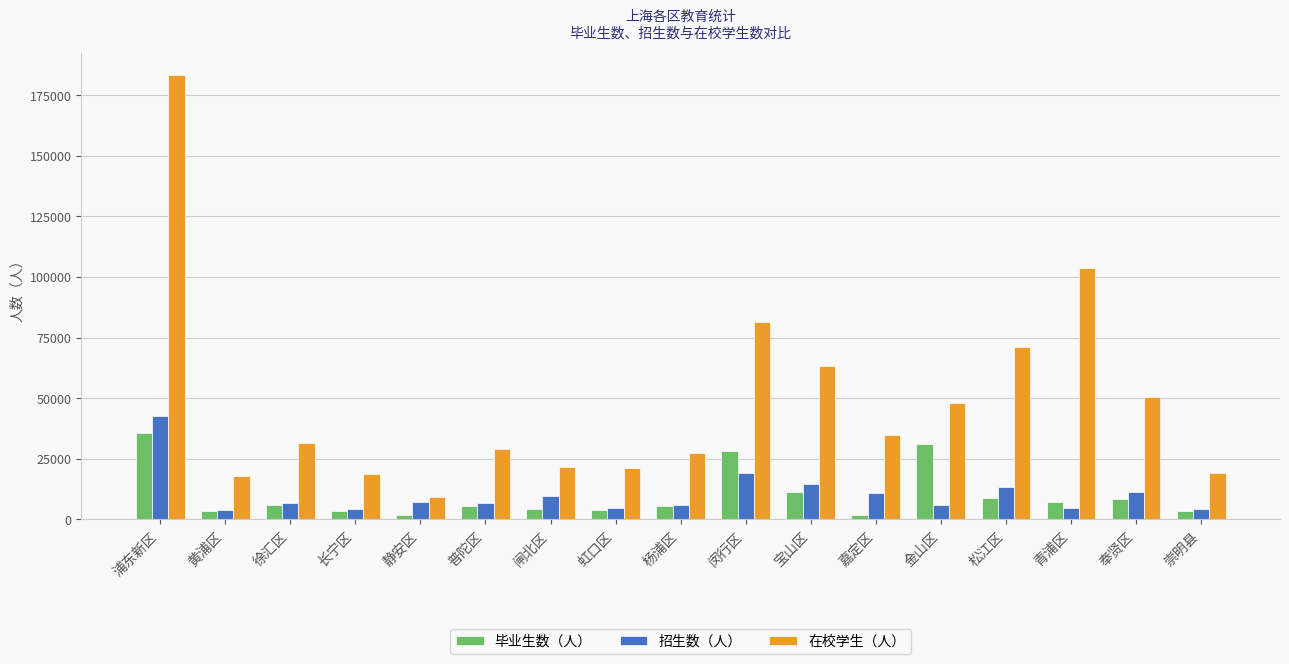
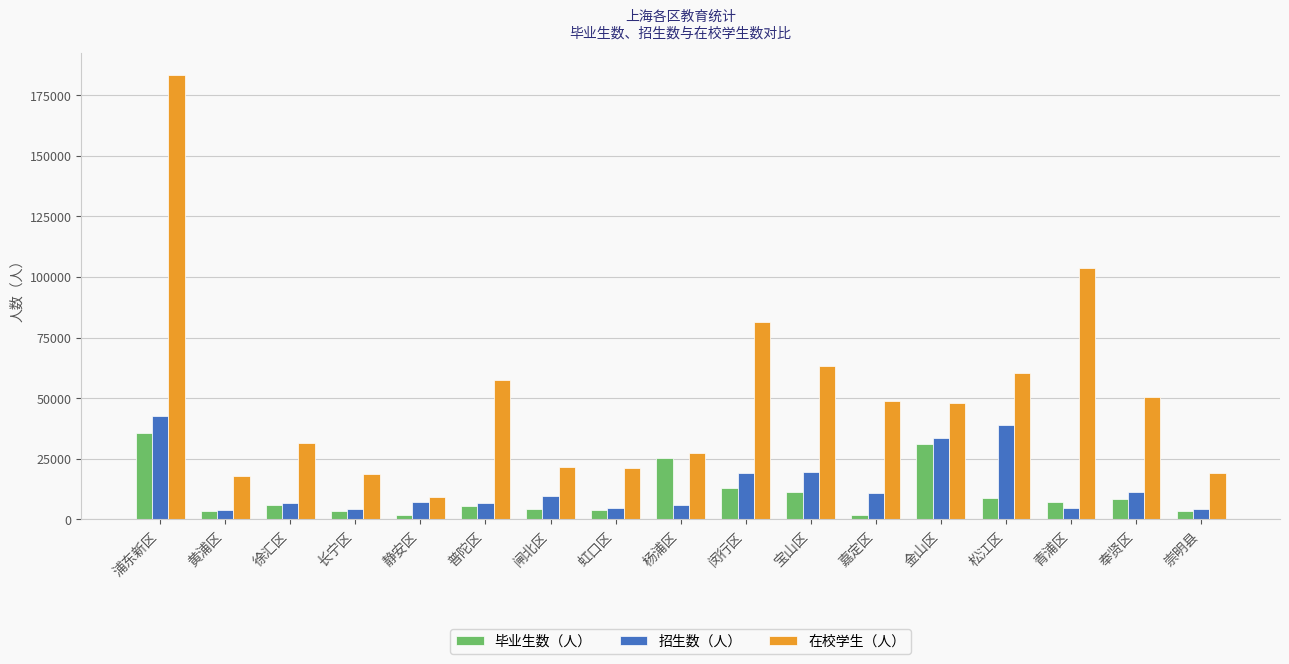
在校学生（人）, 普陀区: 29000 -> 58000
毕业生数（人）, 杨浦区: 5000 -> 25000
毕业生数（人）, 闵行区: 28000 -> 13000
招生数（人）, 宝山区: 15000 -> 19000
在校学生（人）, 嘉定区: 35000 -> 49000
招生数（人）, 金山区: 6000 -> 33000
招生数（人）, 松江区: 13000 -> 39000
在校学生（人）, 松江区: 71000 -> 60000
